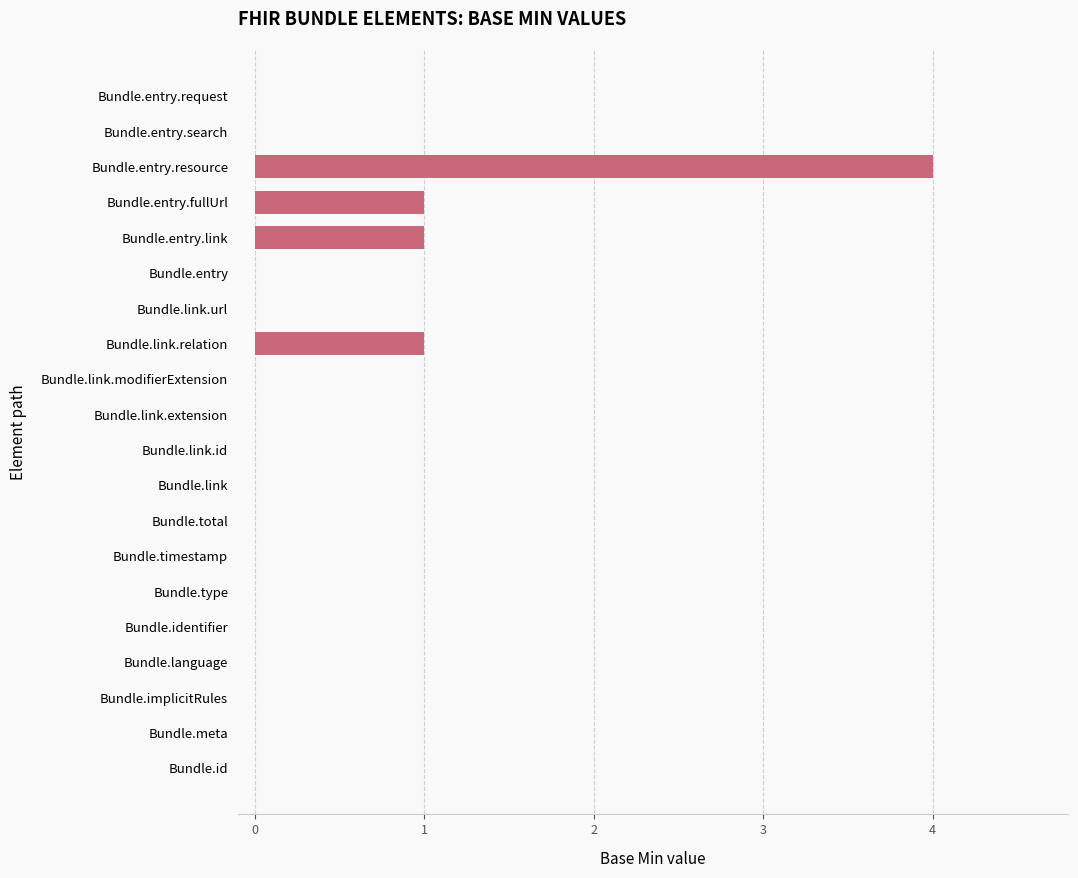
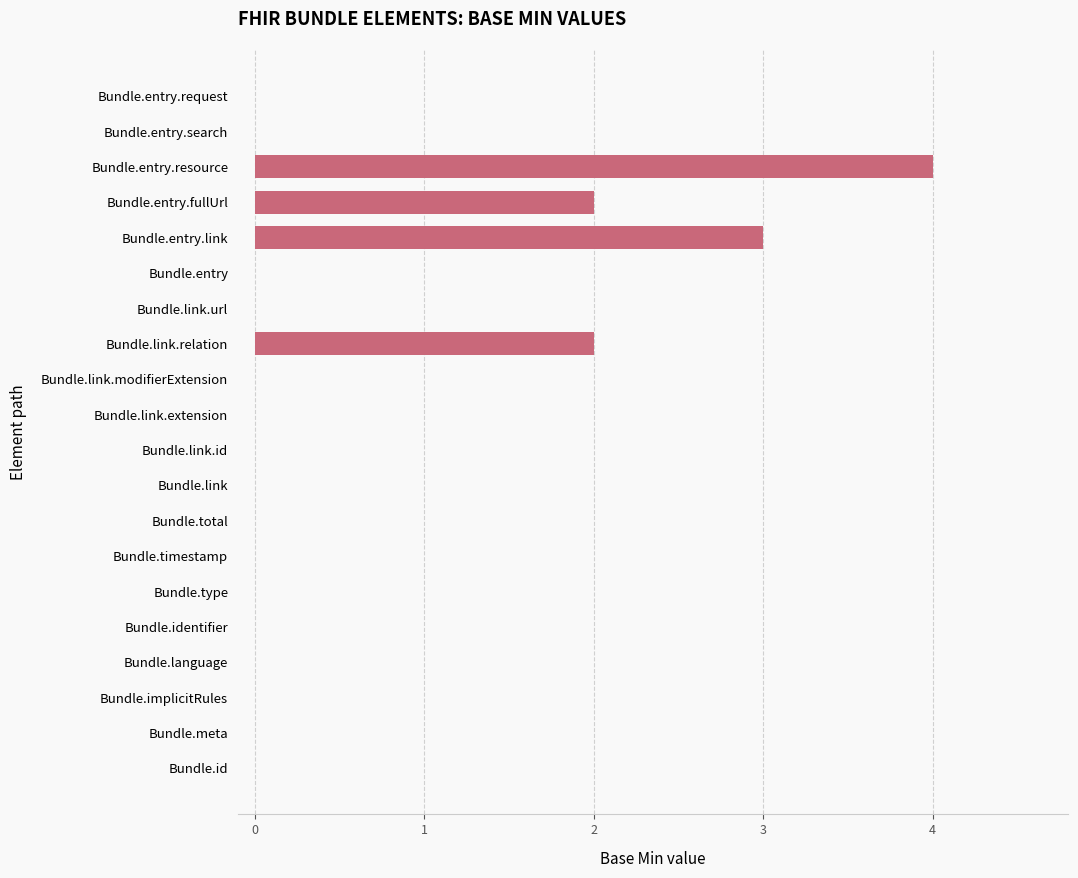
Bundle.entry.fullUrl: 1 -> 2
Bundle.entry.link: 1 -> 3
Bundle.link.relation: 1 -> 2
